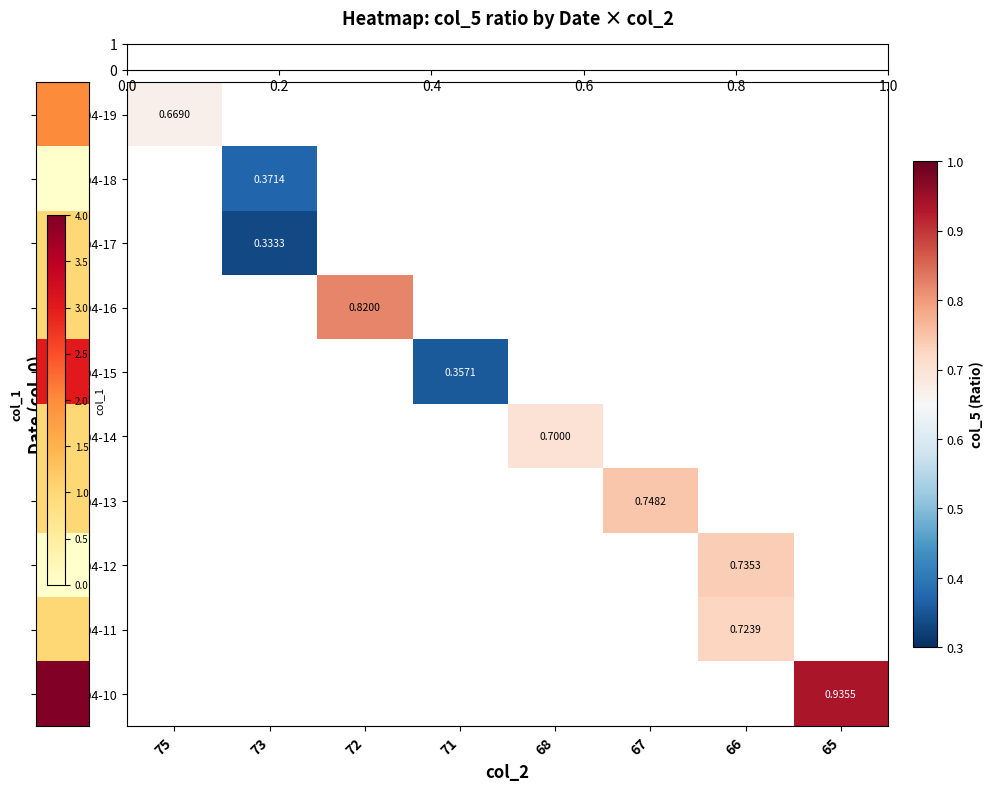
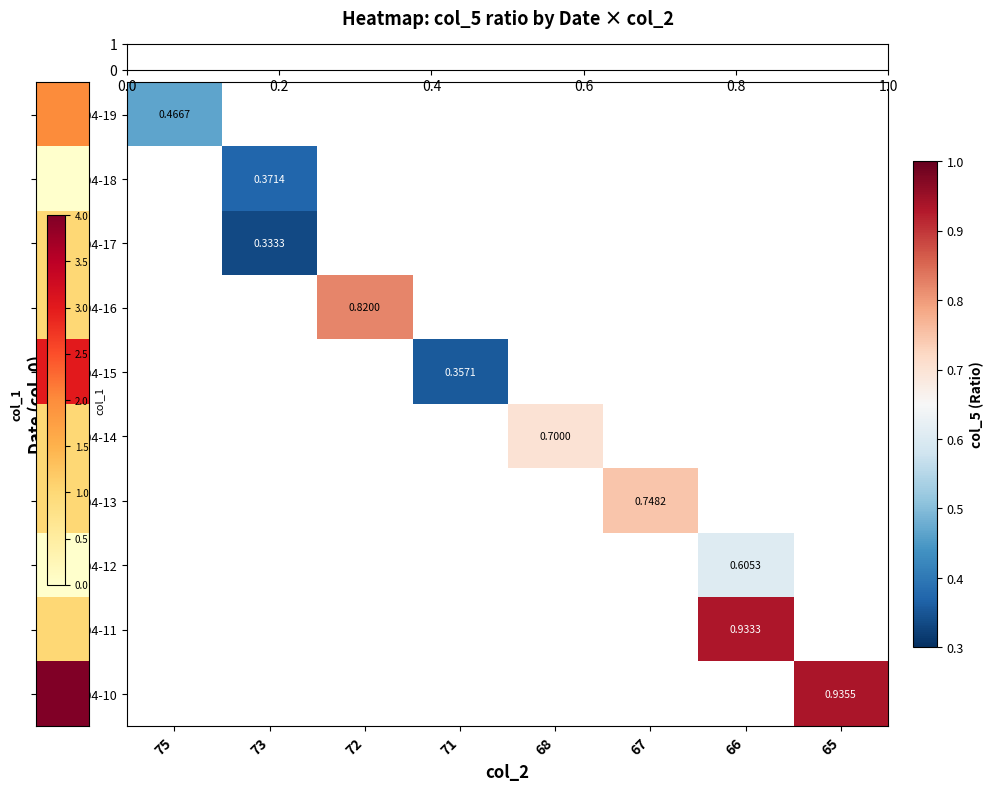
2020-04-19, 75: 0.6690 -> 0.4667
2020-04-12, 66: 0.7353 -> 0.6053
2020-04-11, 66: 0.7239 -> 0.9333
